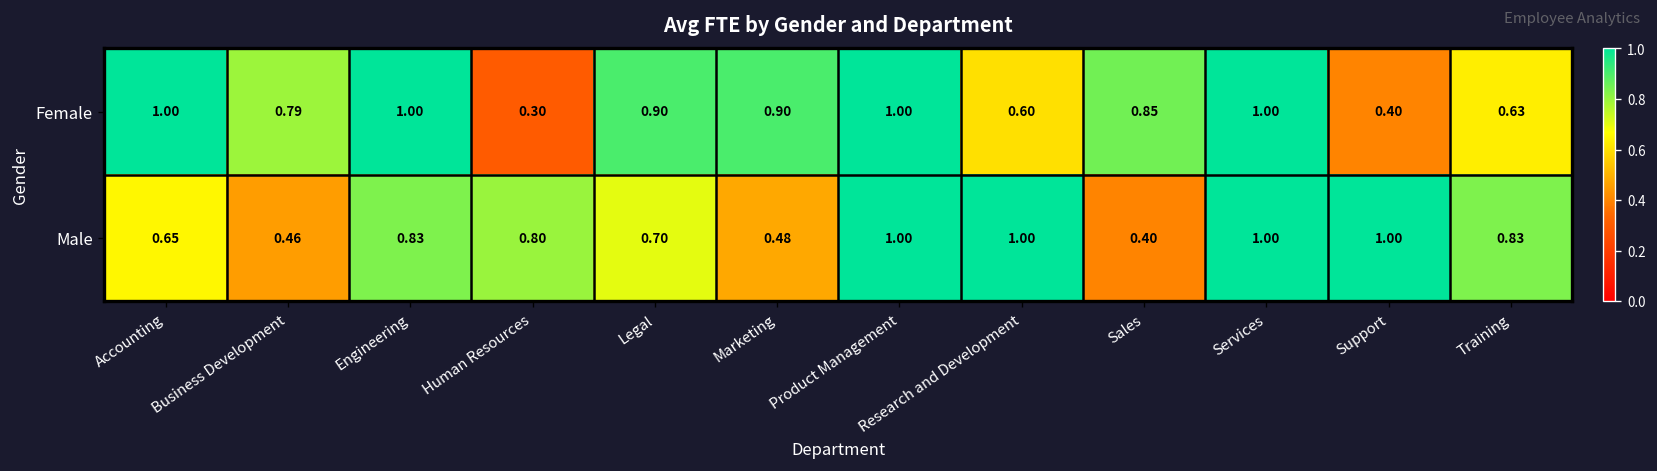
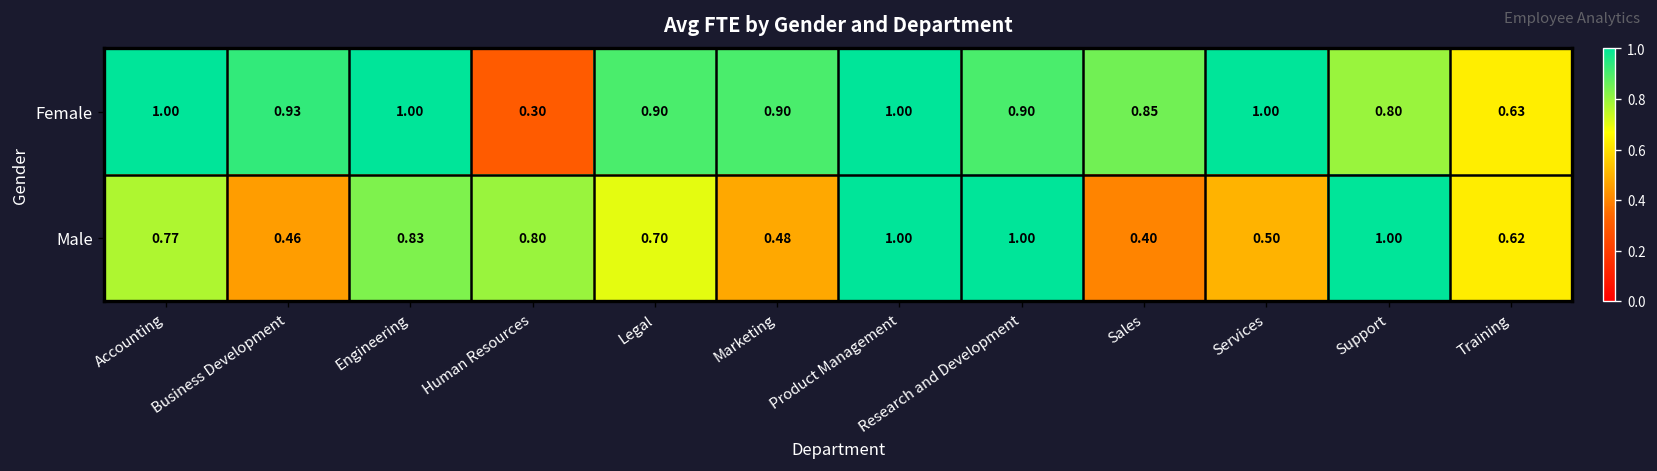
Female, Business Development: 0.79 -> 0.93
Female, Research and Development: 0.60 -> 0.90
Female, Support: 0.40 -> 0.80
Male, Accounting: 0.65 -> 0.77
Male, Services: 1.00 -> 0.50
Male, Training: 0.83 -> 0.62
